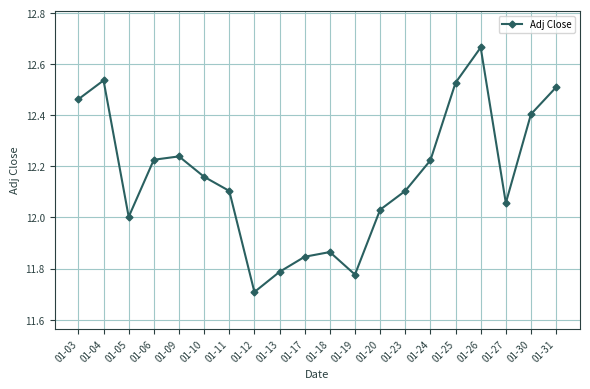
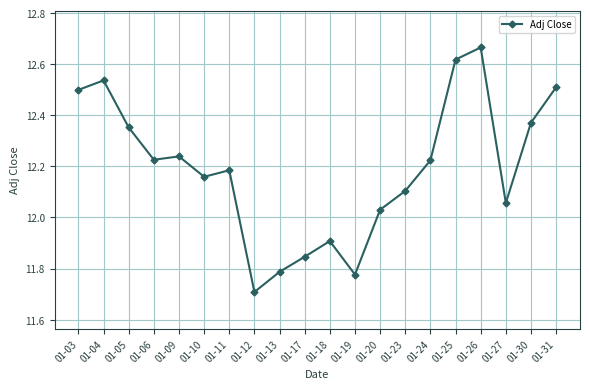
01-03: 12.46 -> 12.50
01-05: 12.00 -> 12.35
01-11: 12.10 -> 12.18
01-18: 11.86 -> 11.91
01-25: 12.53 -> 12.62
01-30: 12.40 -> 12.37
